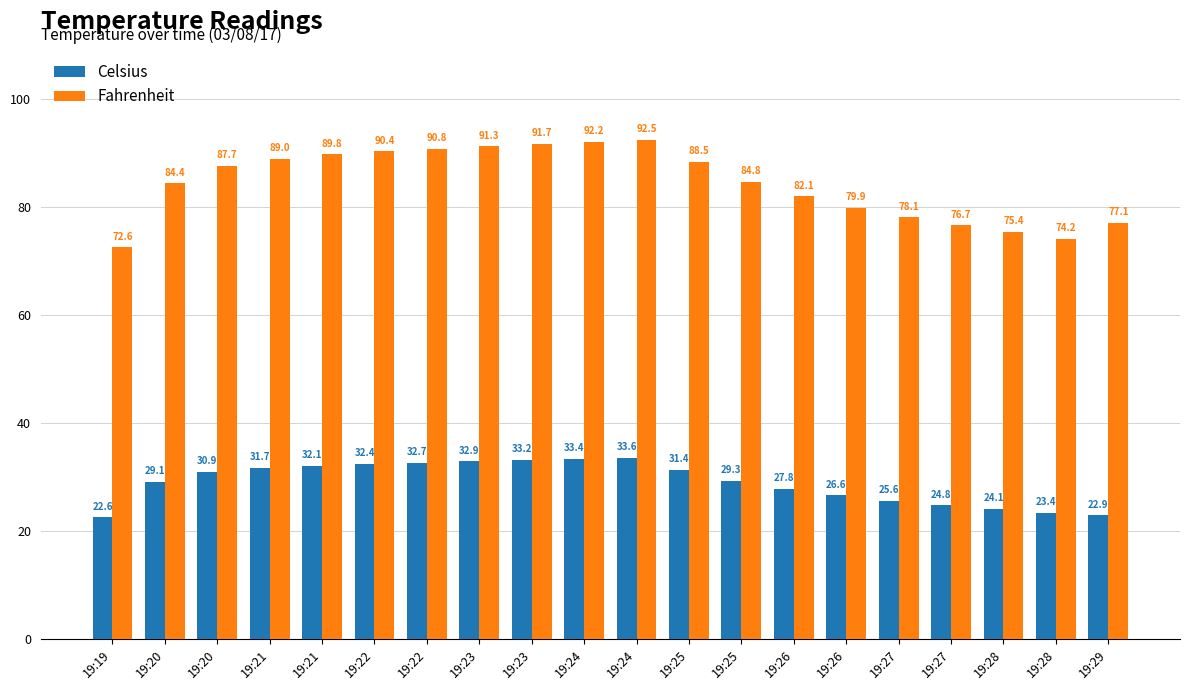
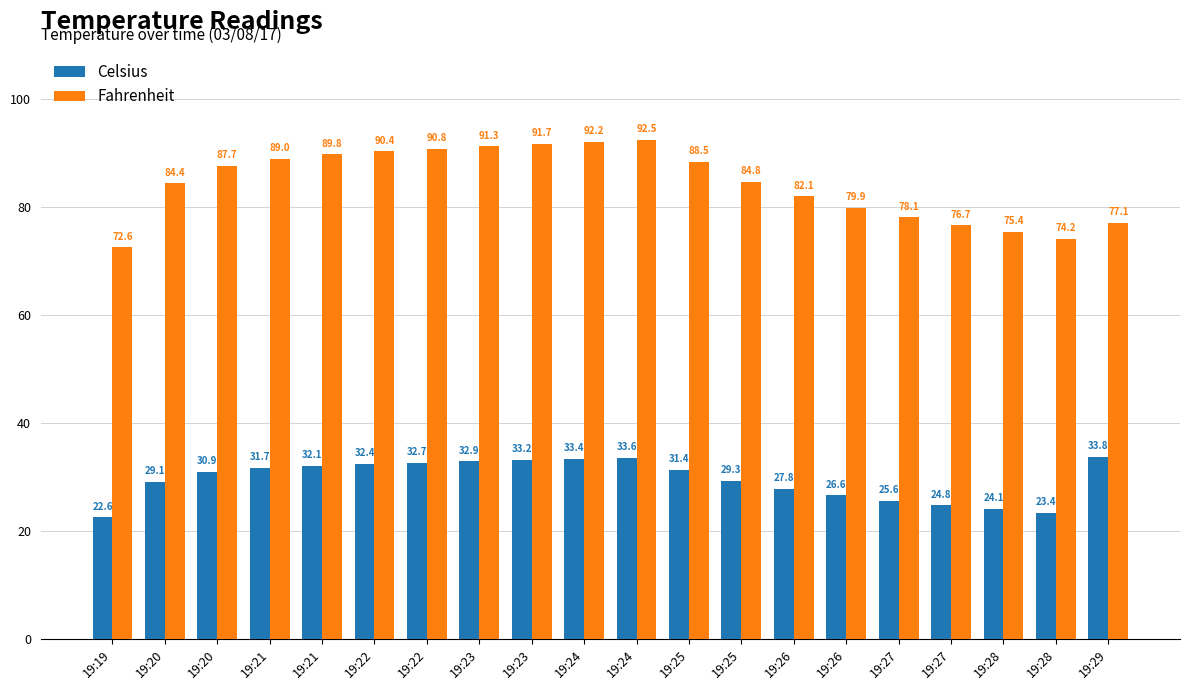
Celsius, 19:29: 22.9 -> 33.8
